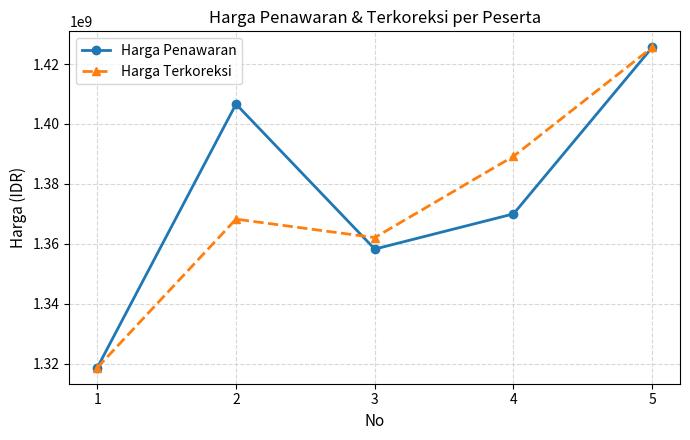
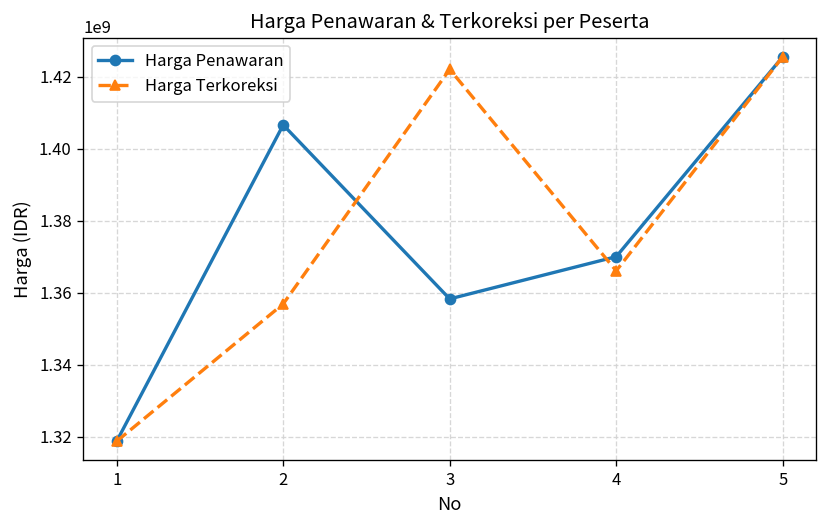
Harga Terkoreksi, 2: 1368000000 -> 1357000000
Harga Terkoreksi, 3: 1362000000 -> 1422000000
Harga Terkoreksi, 4: 1389000000 -> 1366000000
